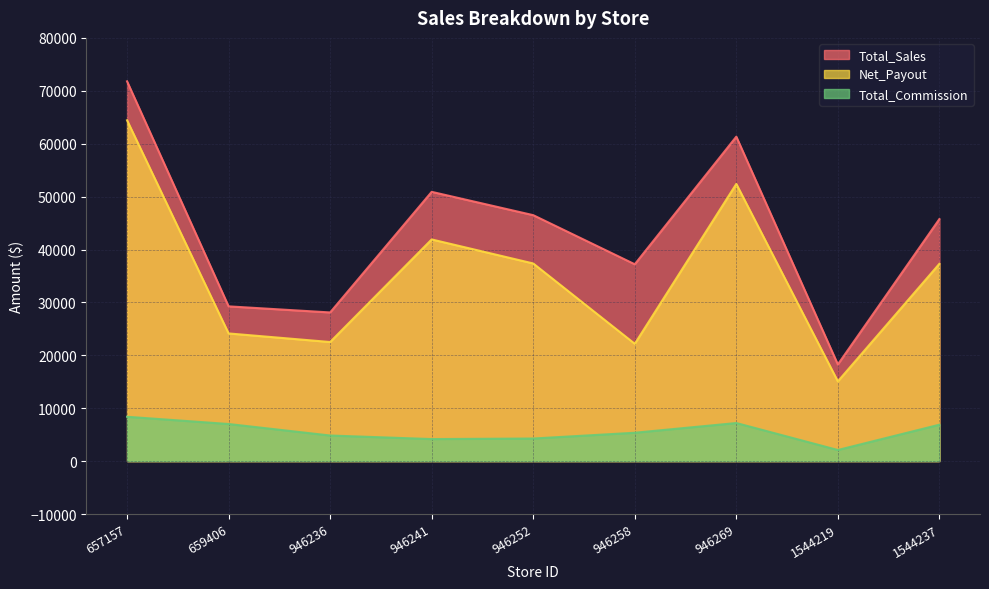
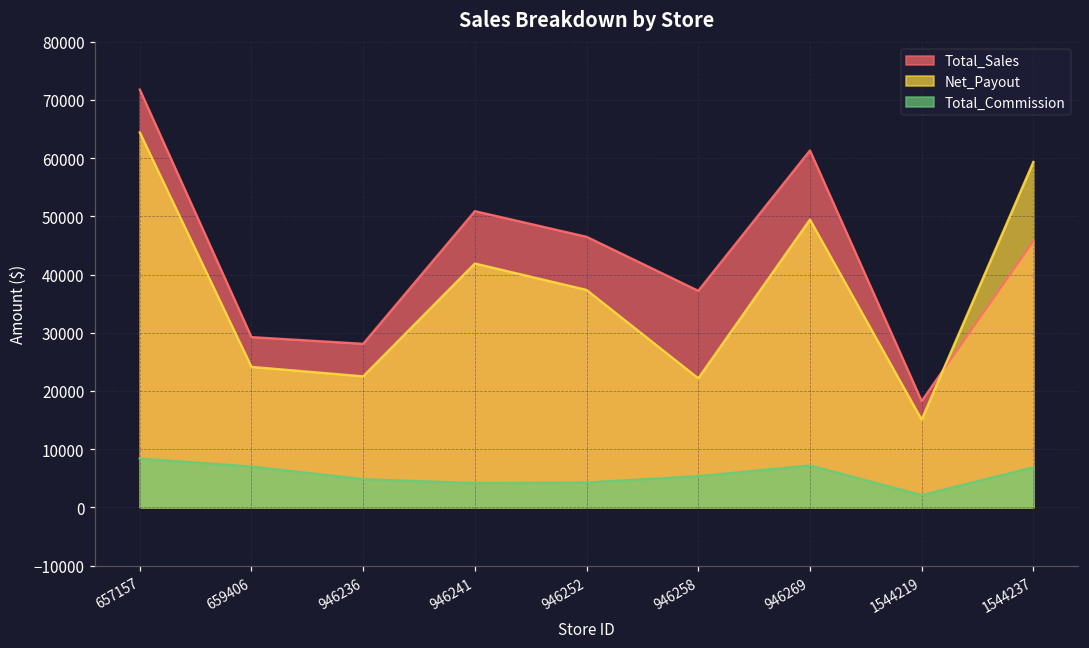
Net_Payout, 946269: 52000 -> 49000
Net_Payout, 1544237: 37000 -> 59000
